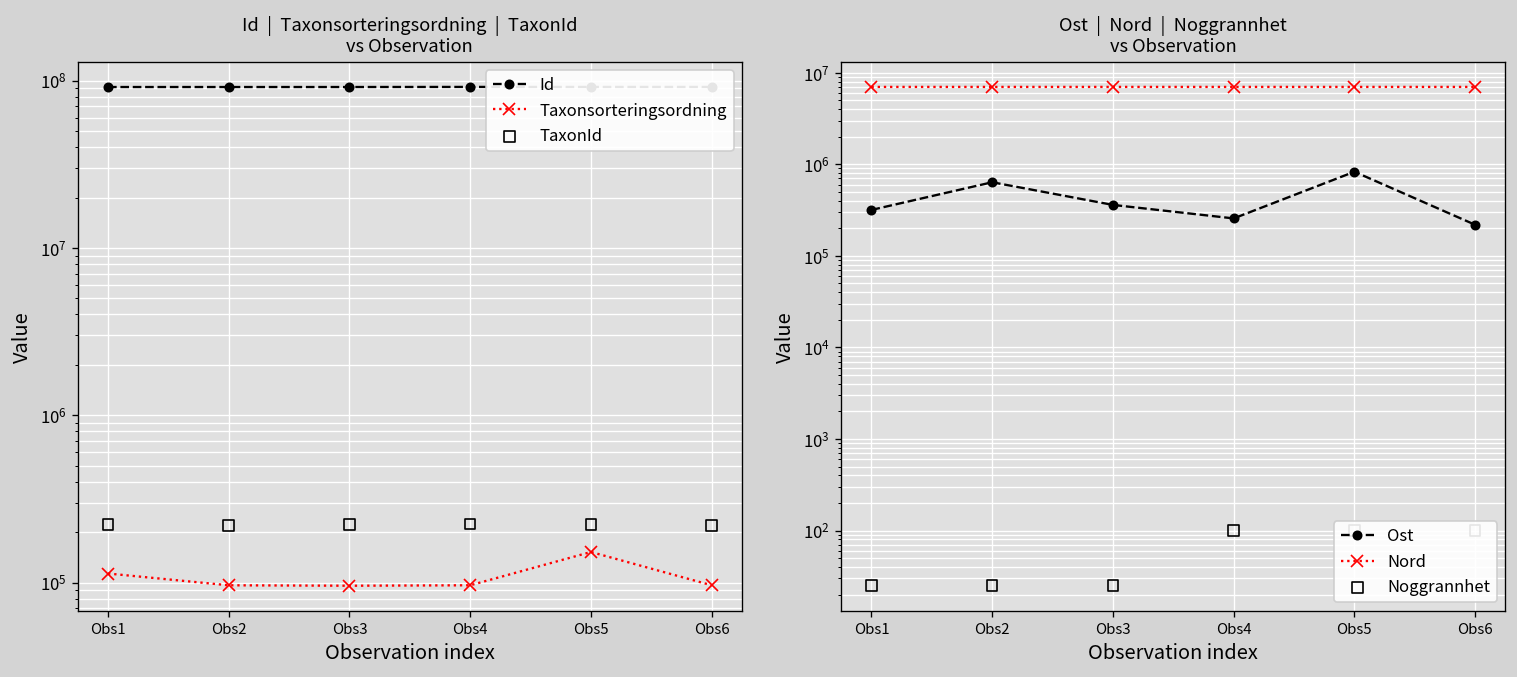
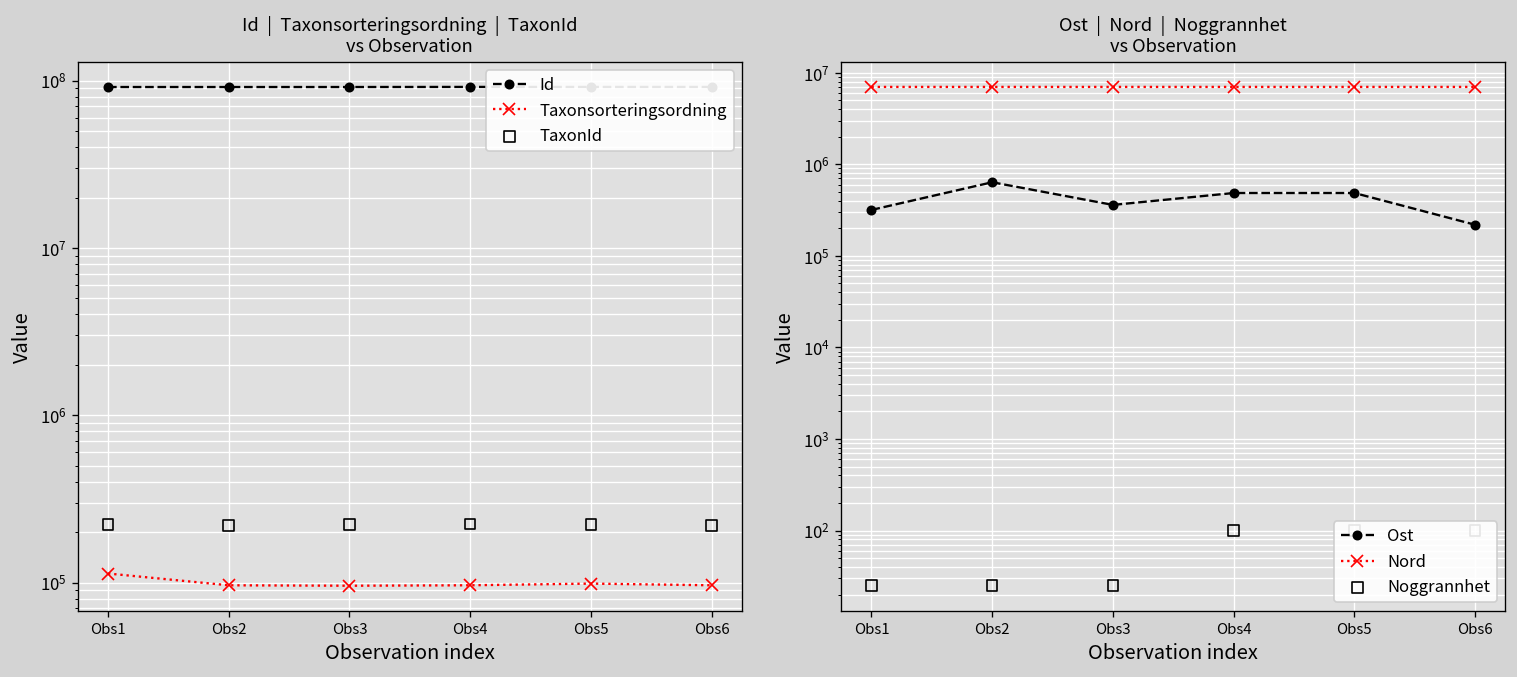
Id | Taxonsorteringsordning | TaxonId vs Observation, Taxonsorteringsordning, Obs5: 150000 -> 100000
Ost | Nord | Noggrannhet vs Observation, Ost, Obs4: 260000 -> 500000
Ost | Nord | Noggrannhet vs Observation, Ost, Obs5: 800000 -> 500000
